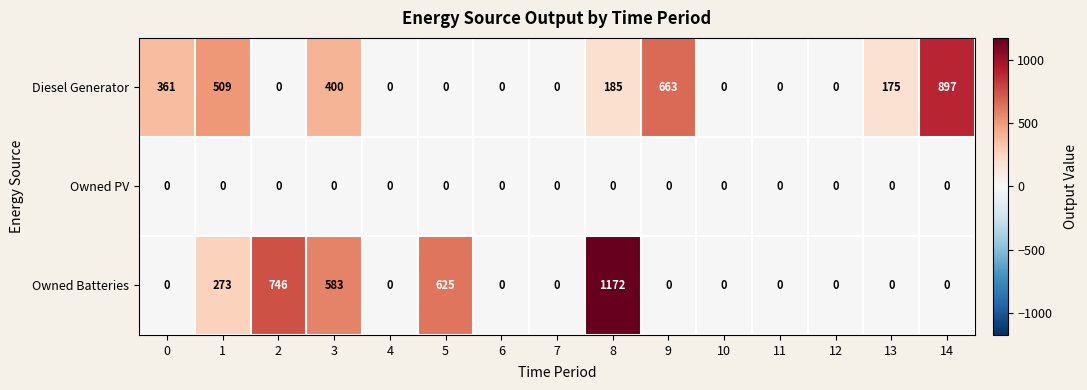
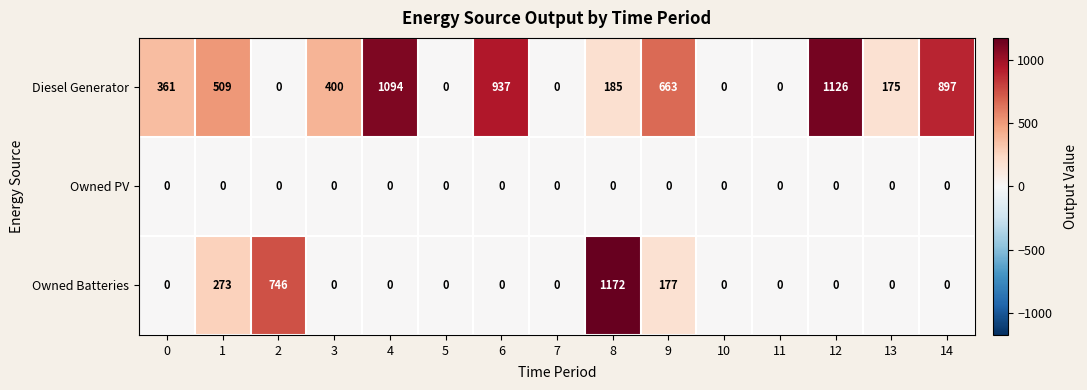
Diesel Generator, 4: 0 -> 1094
Diesel Generator, 6: 0 -> 937
Diesel Generator, 12: 0 -> 1126
Owned Batteries, 3: 583 -> 0
Owned Batteries, 5: 625 -> 0
Owned Batteries, 9: 0 -> 177
